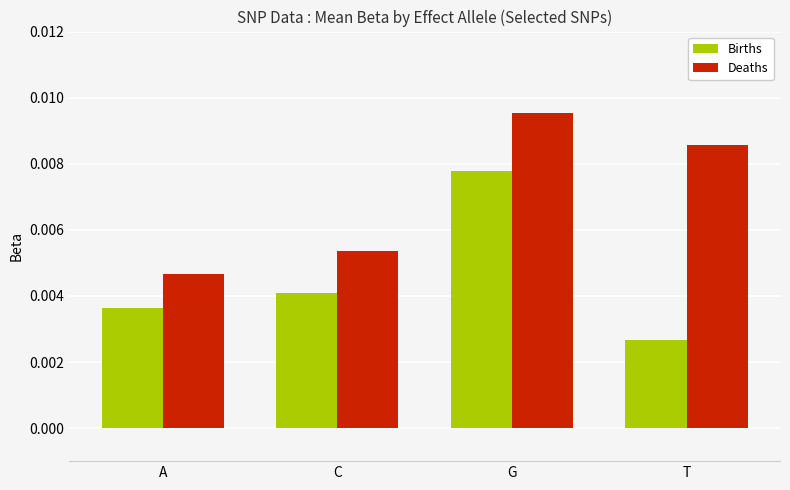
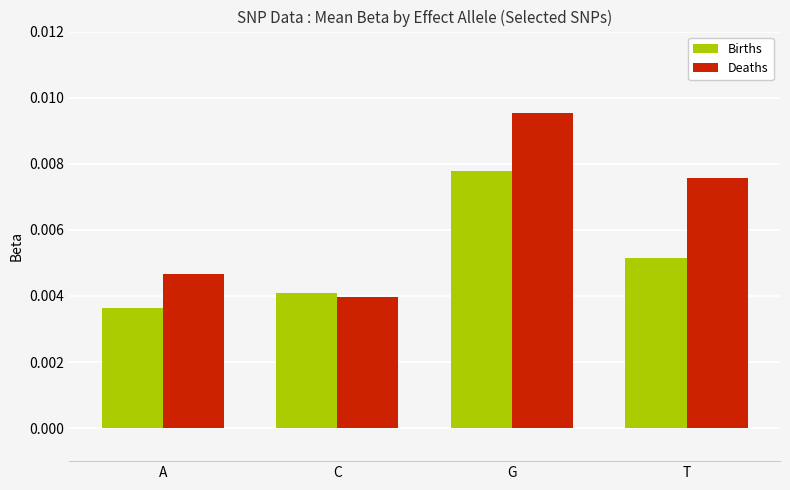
Deaths, C: 0.0054 -> 0.0040
Births, T: 0.0027 -> 0.0052
Deaths, T: 0.0086 -> 0.0076
